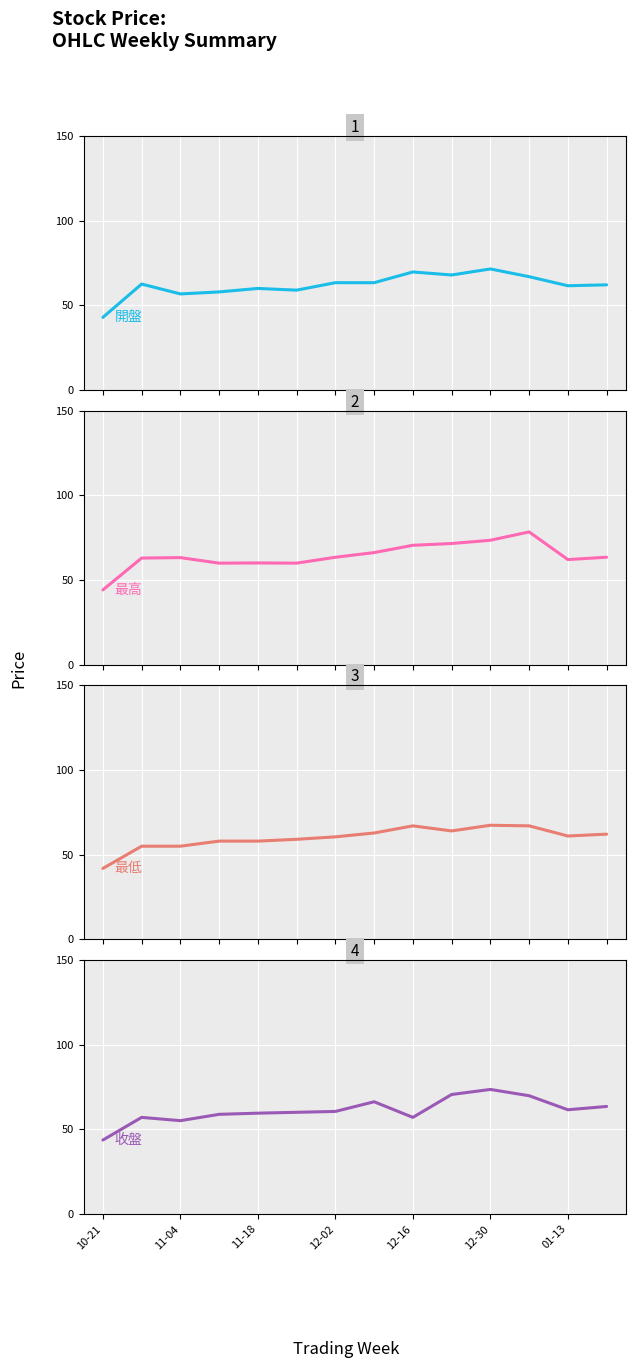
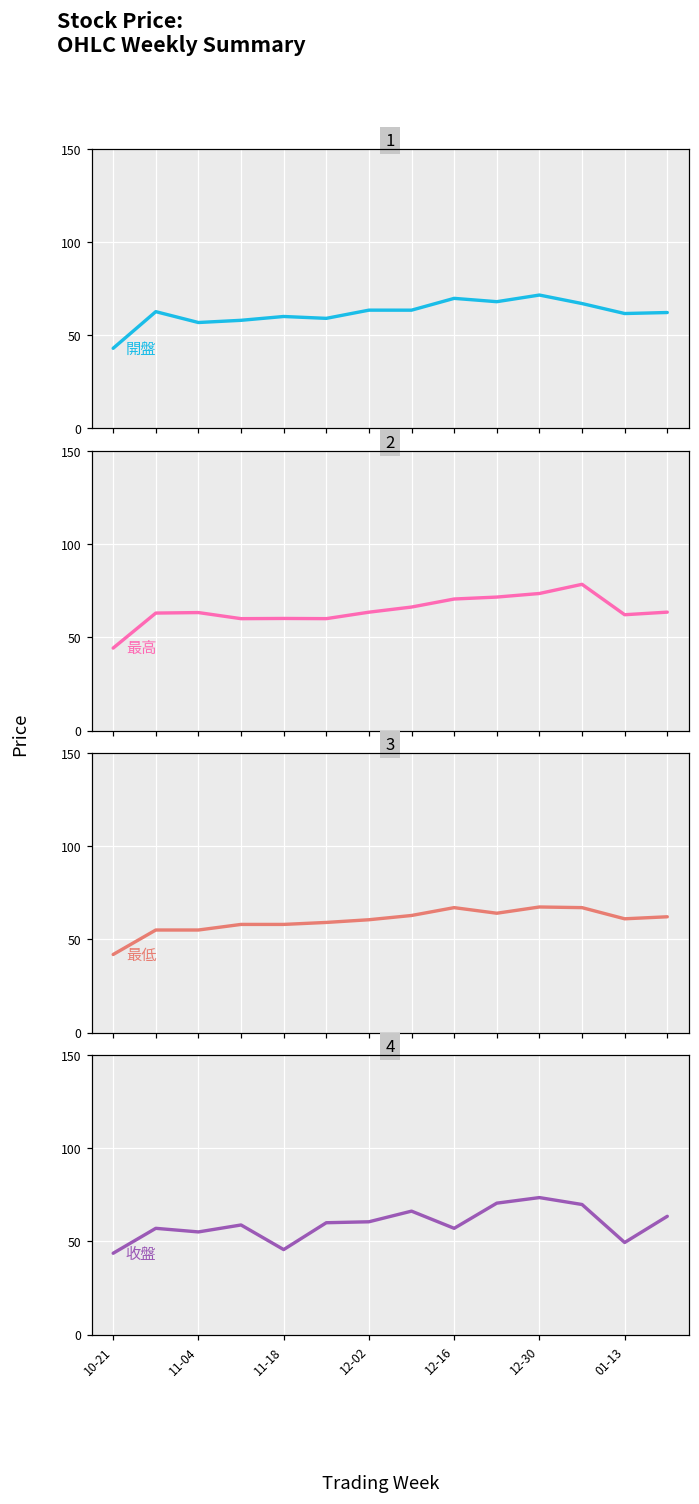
4, 11-18: 59 -> 46
4, 01-13: 62 -> 49
